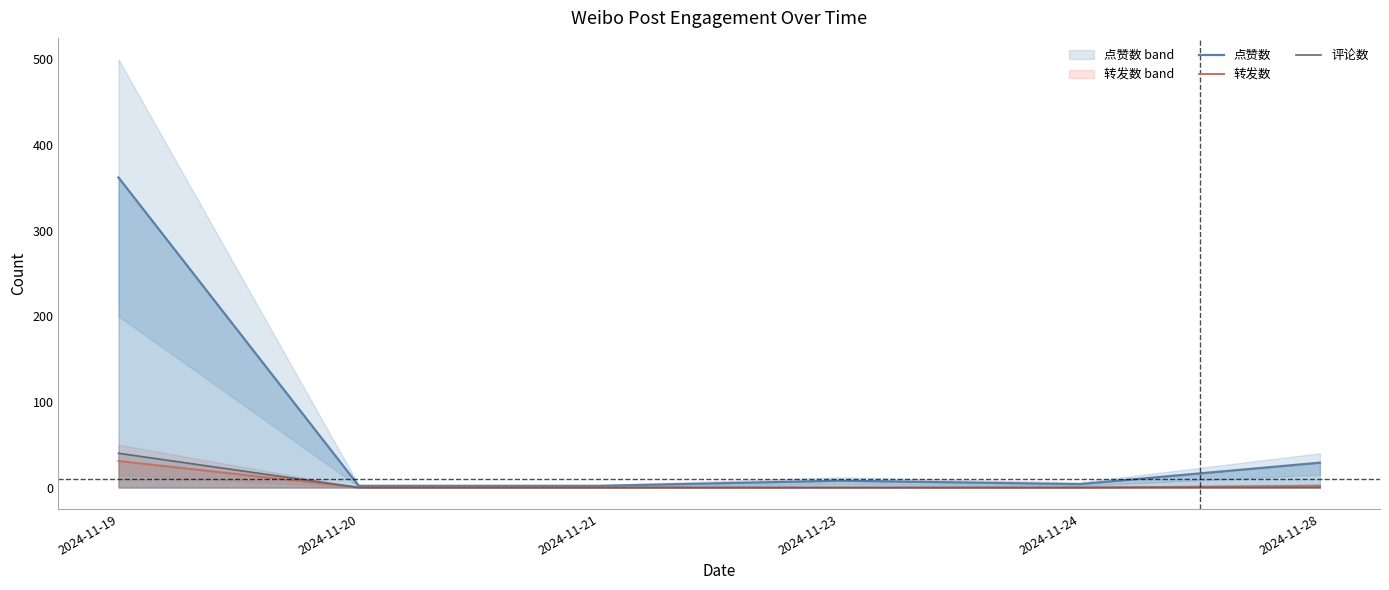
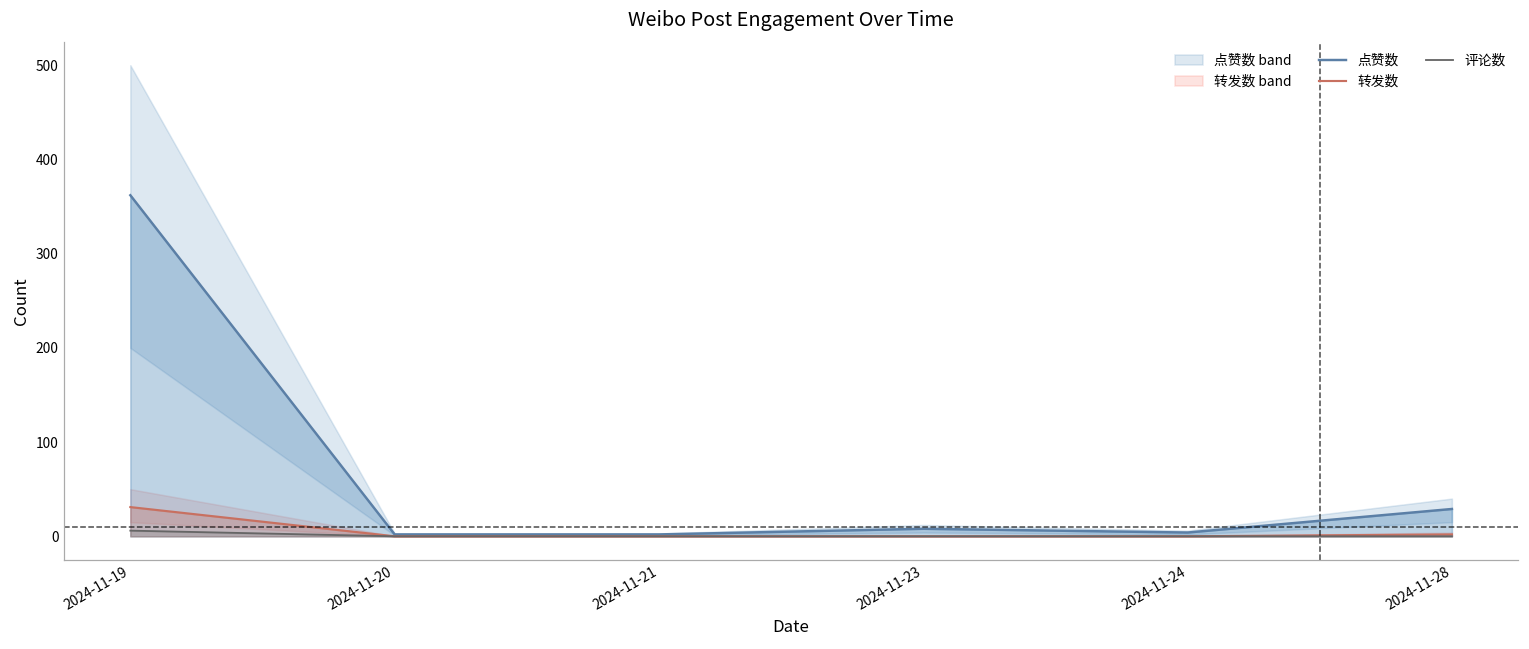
评论数, 2024-11-19: 40 -> 10
